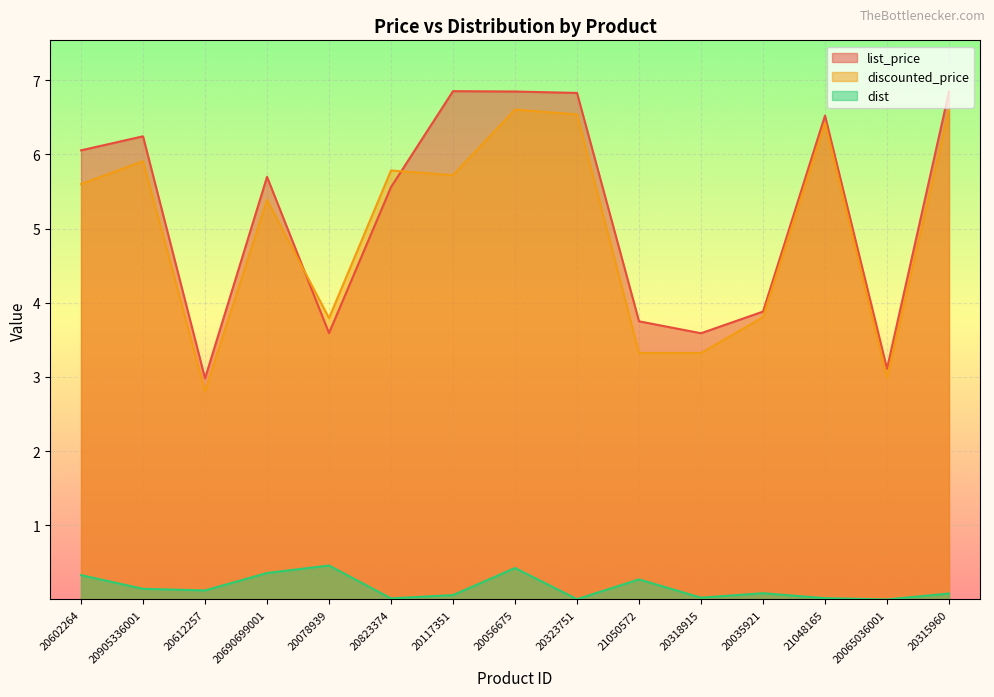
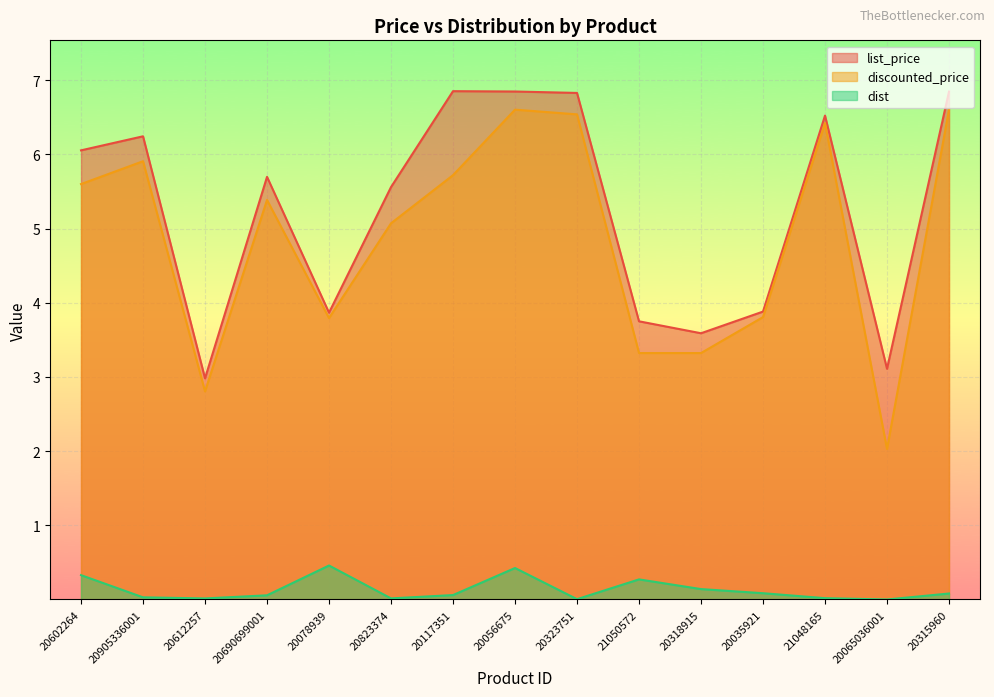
dist, 20905336001: 0.1 -> 0.0
dist, 20612257: 0.1 -> 0.0
dist, 20690699001: 0.4 -> 0.1
list_price, 20078939: 3.6 -> 3.9
discounted_price, 20823374: 5.8 -> 5.1
dist, 20318915: 0.0 -> 0.1
discounted_price, 20065036001: 3.0 -> 2.0
